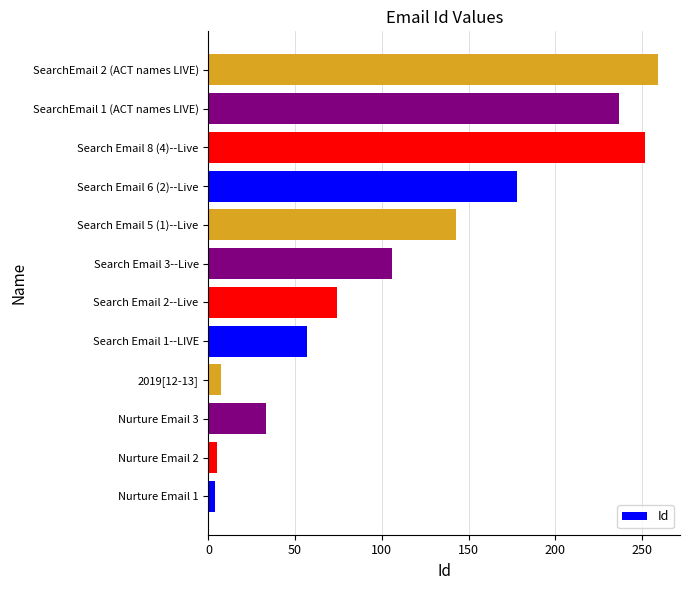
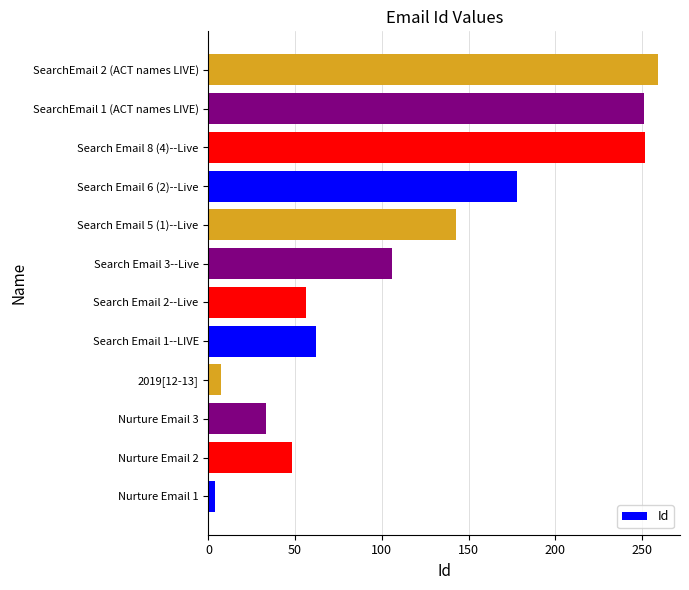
SearchEmail 1 (ACT names LIVE): 237 -> 251
Search Email 2--Live: 74 -> 56
Search Email 1--LIVE: 57 -> 62
Nurture Email 2: 5 -> 48
